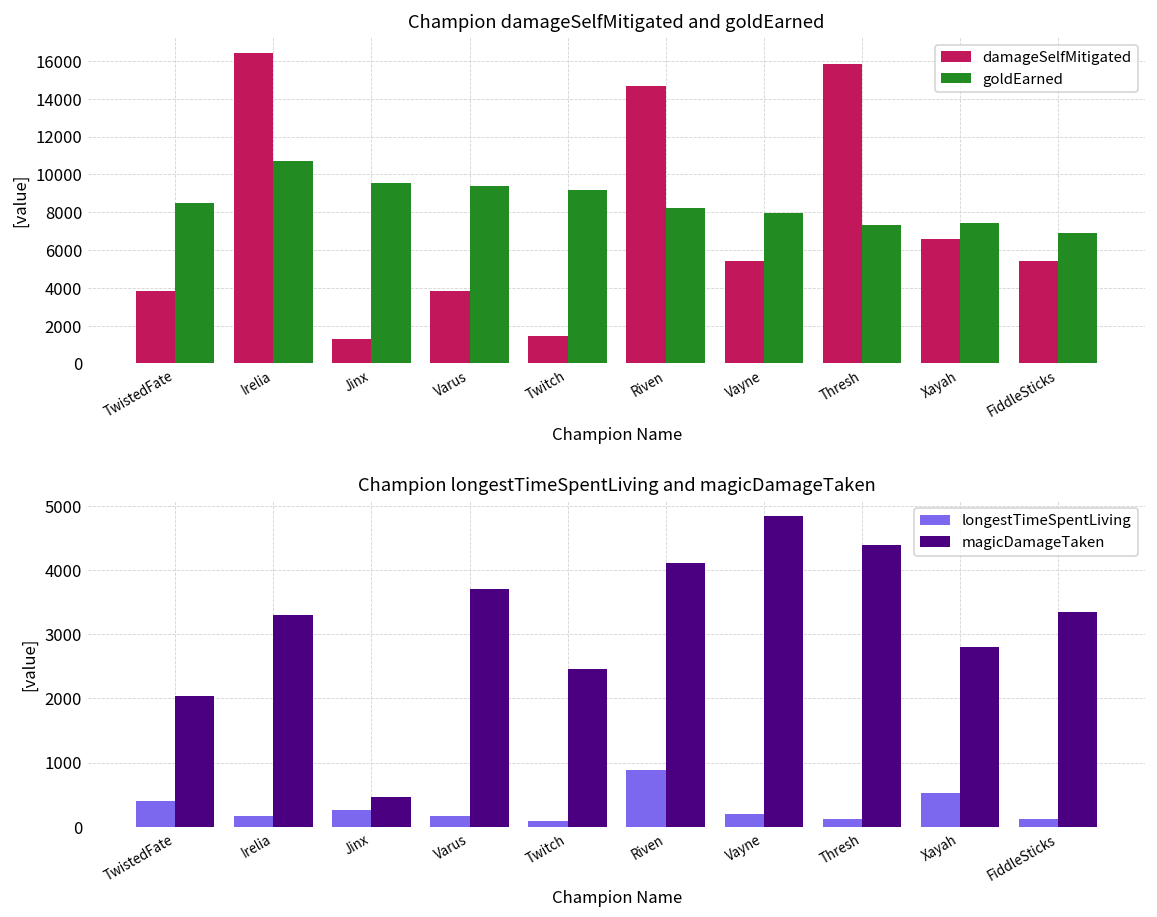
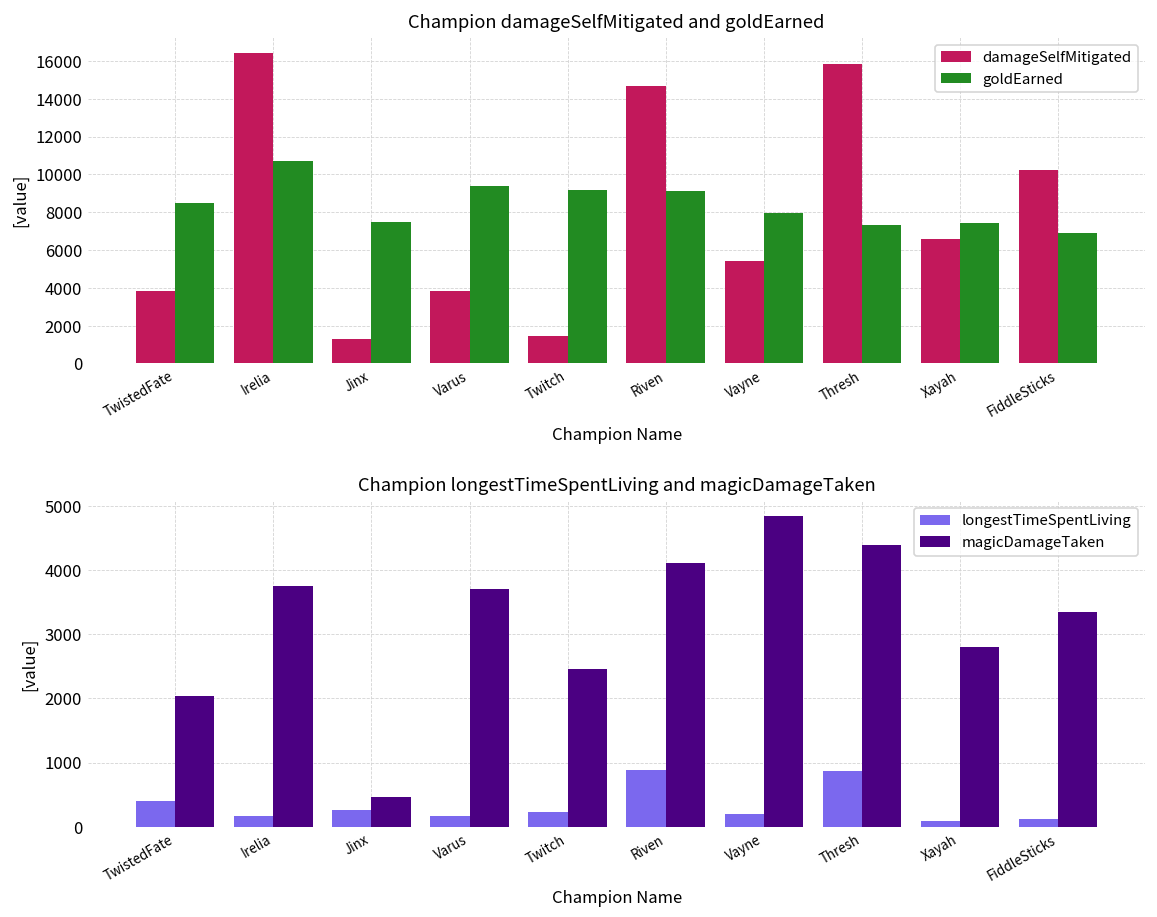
Champion damageSelfMitigated and goldEarned, goldEarned, Jinx: 9600 -> 7500
Champion damageSelfMitigated and goldEarned, goldEarned, Riven: 8200 -> 9100
Champion damageSelfMitigated and goldEarned, damageSelfMitigated, FiddleSticks: 5400 -> 10200
Champion longestTimeSpentLiving and magicDamageTaken, magicDamageTaken, Irelia: 3300 -> 3700
Champion longestTimeSpentLiving and magicDamageTaken, longestTimeSpentLiving, Twitch: 100 -> 200
Champion longestTimeSpentLiving and magicDamageTaken, longestTimeSpentLiving, Thresh: 100 -> 900
Champion longestTimeSpentLiving and magicDamageTaken, longestTimeSpentLiving, Xayah: 500 -> 100
